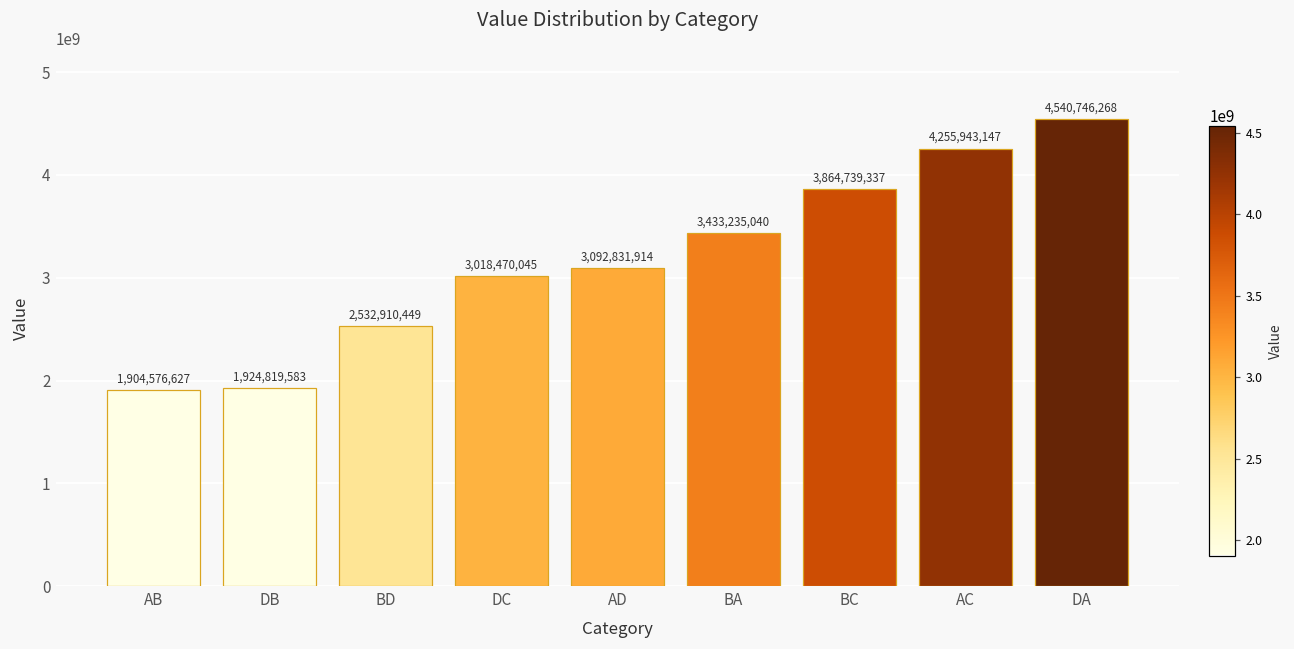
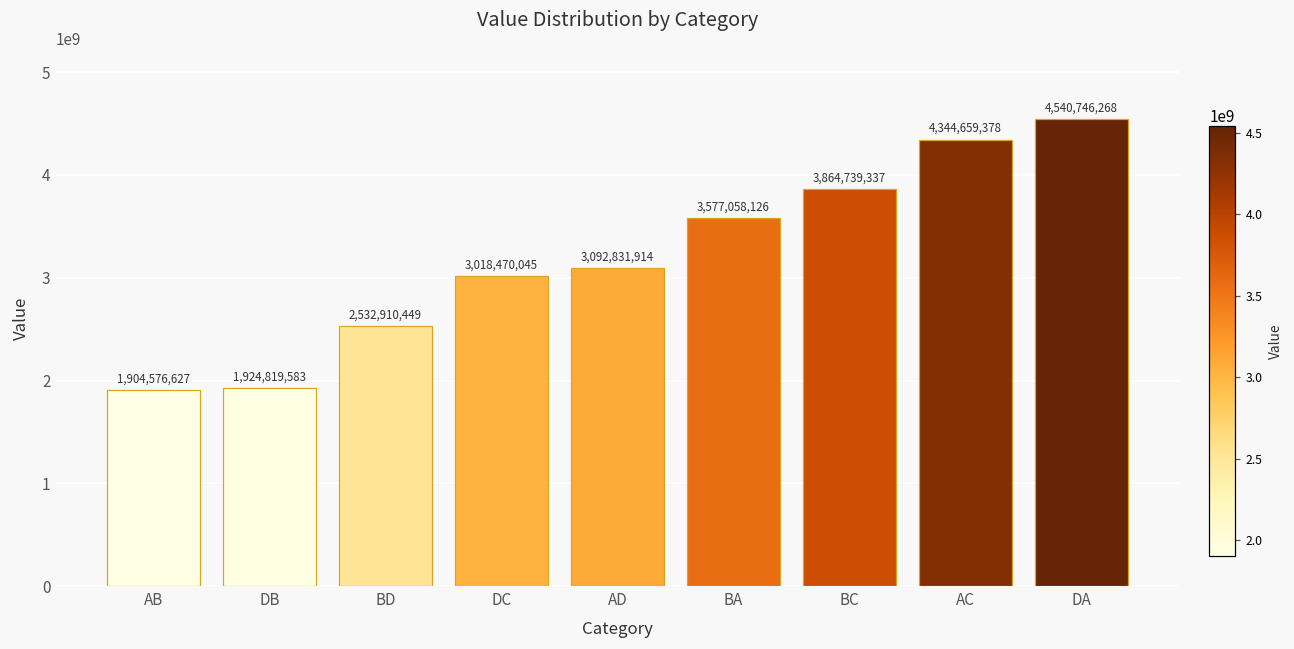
BA: 3,433,235,040 -> 3,577,058,126
AC: 4,255,943,147 -> 4,344,659,378
